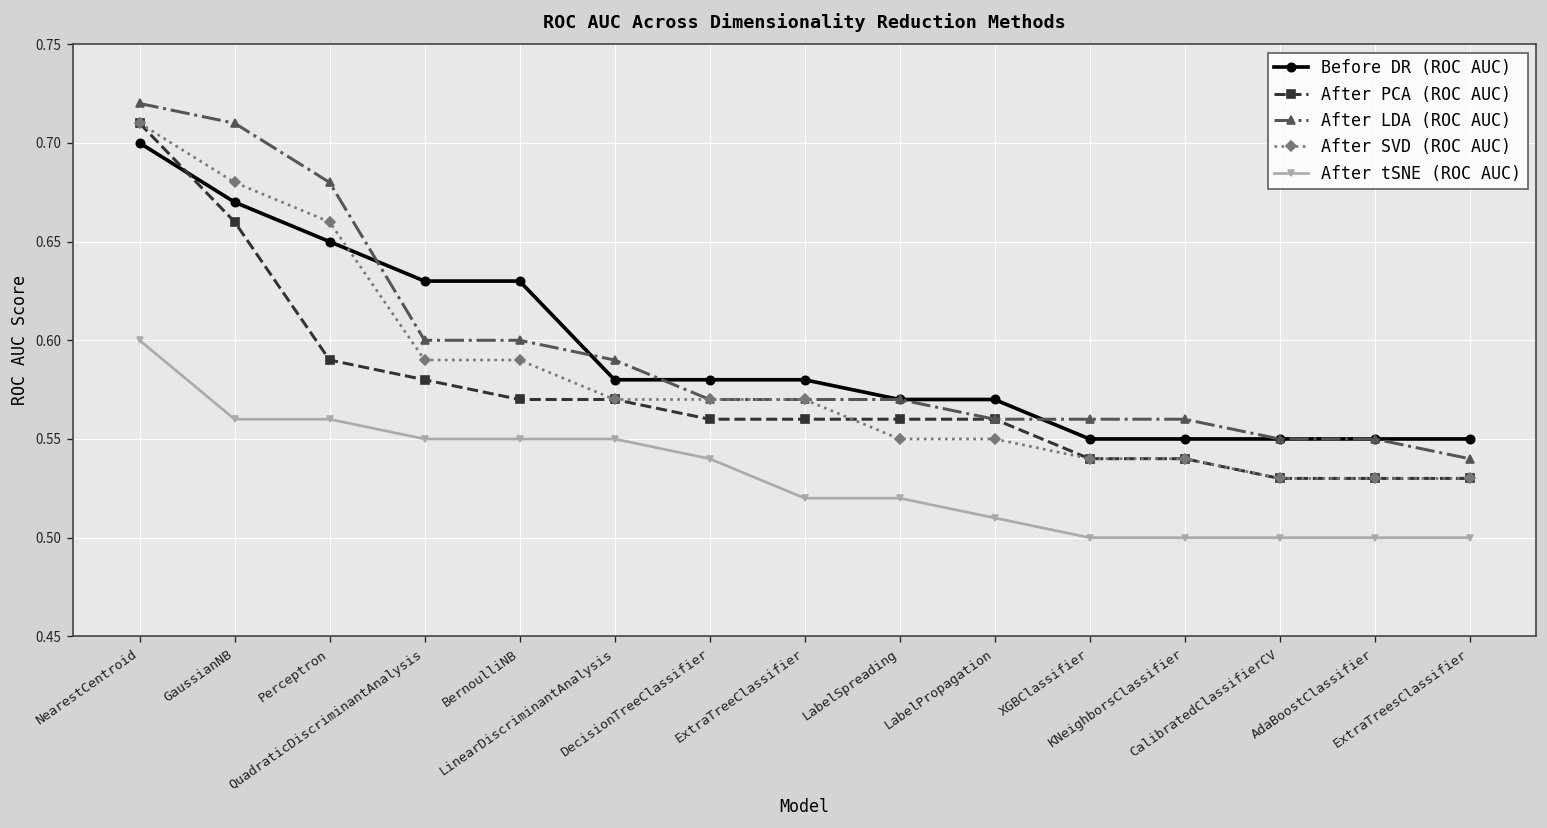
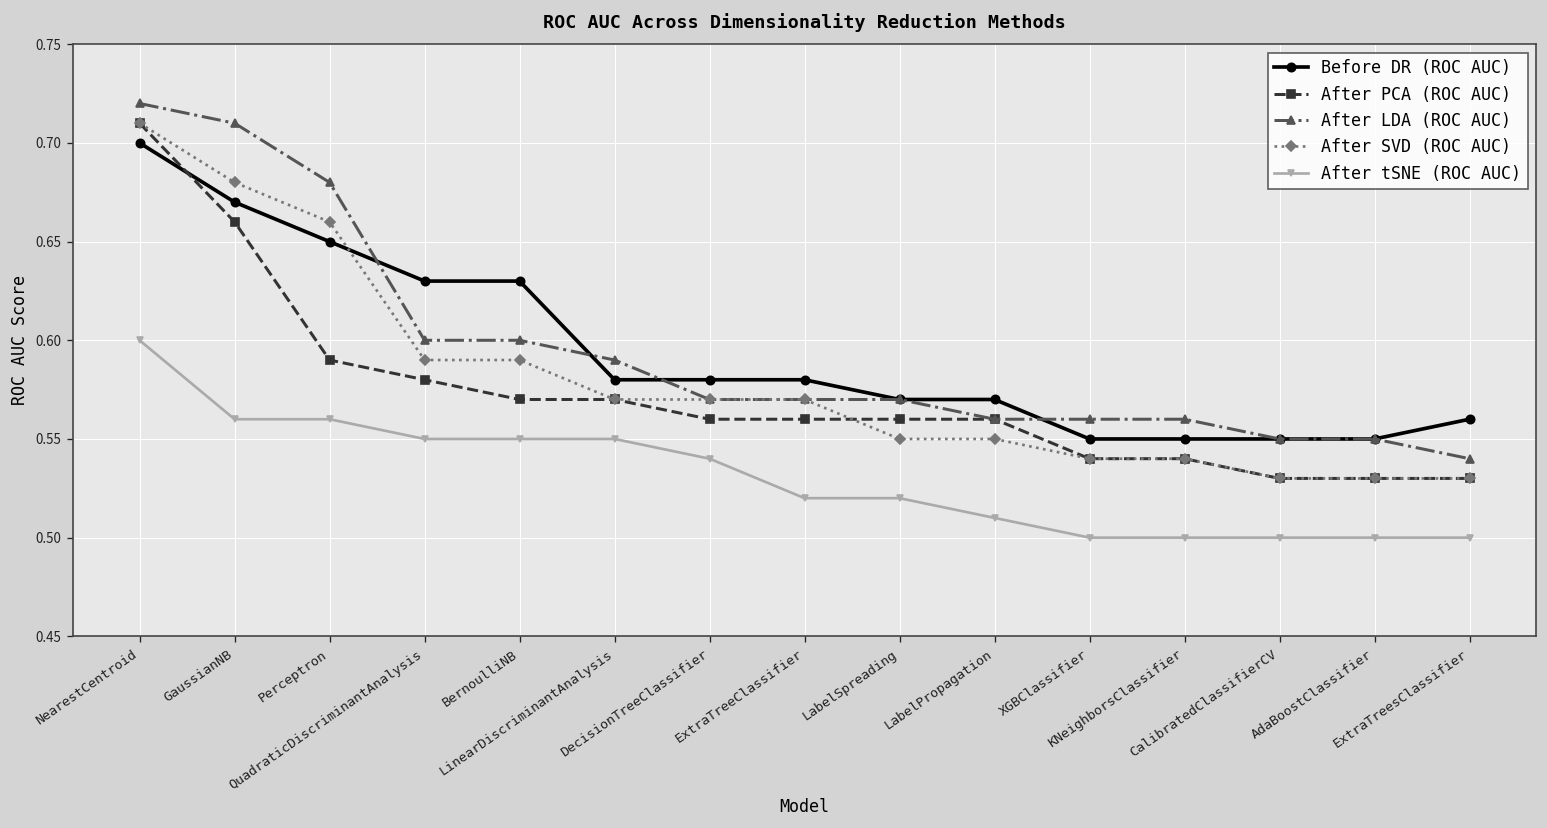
Before DR (ROC AUC), ExtraTreesClassifier: 0.55 -> 0.56
